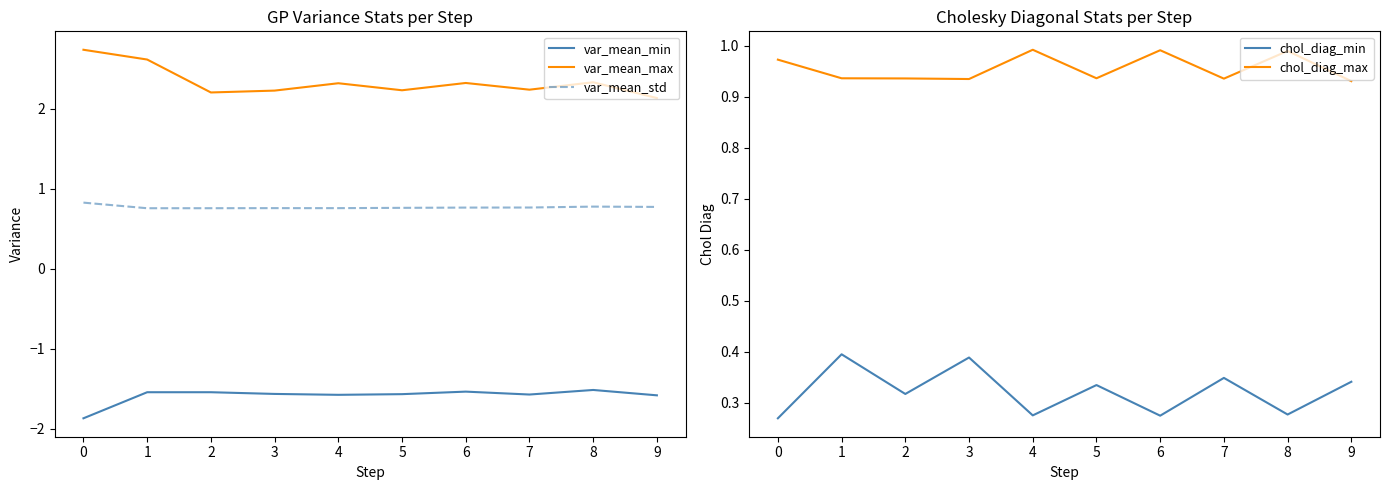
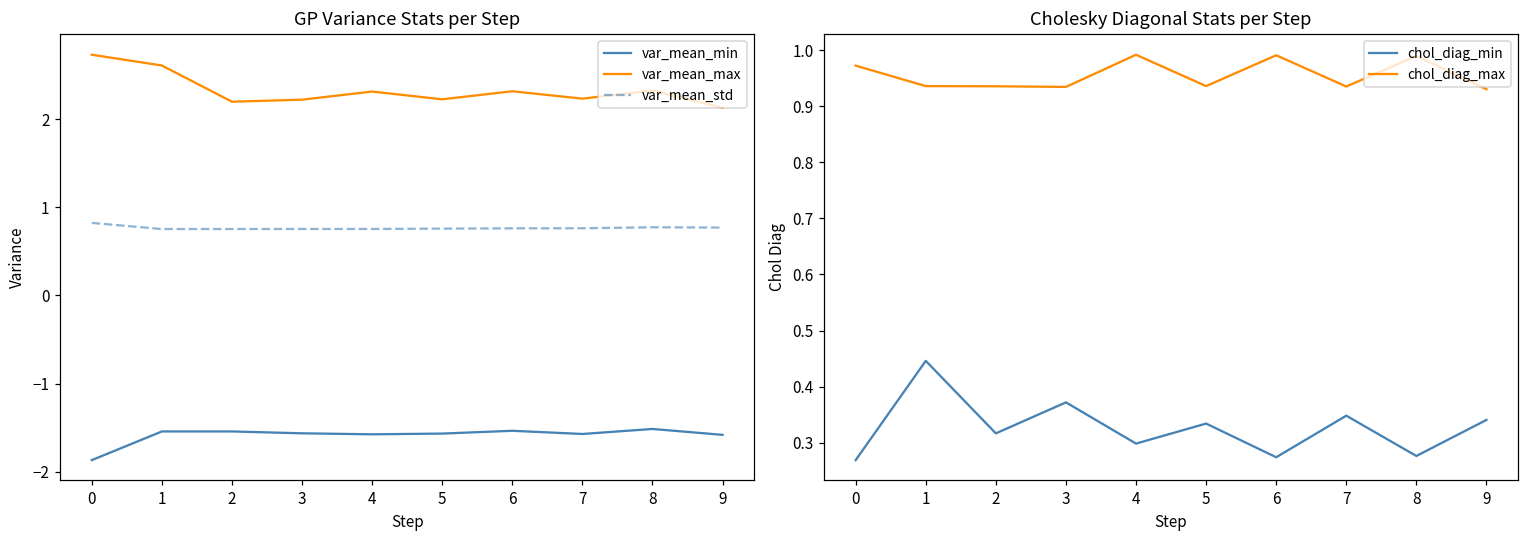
Cholesky Diagonal Stats per Step, chol_diag_min, 1: 0.39 -> 0.45
Cholesky Diagonal Stats per Step, chol_diag_min, 3: 0.39 -> 0.37
Cholesky Diagonal Stats per Step, chol_diag_min, 4: 0.27 -> 0.30
